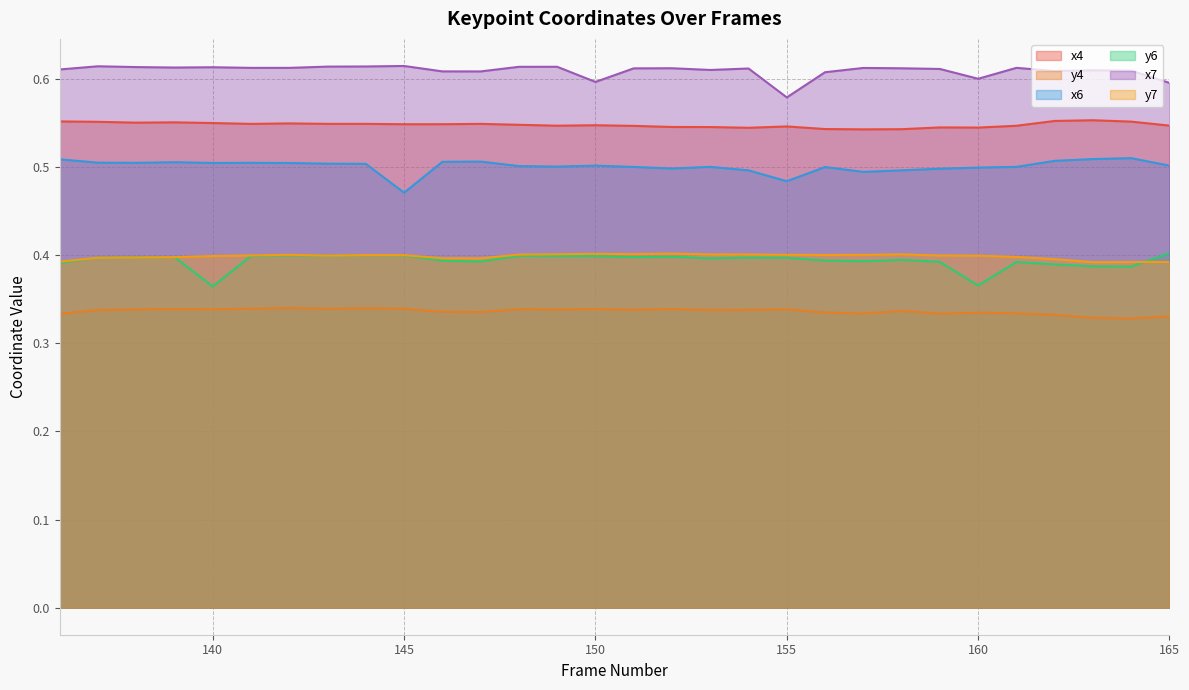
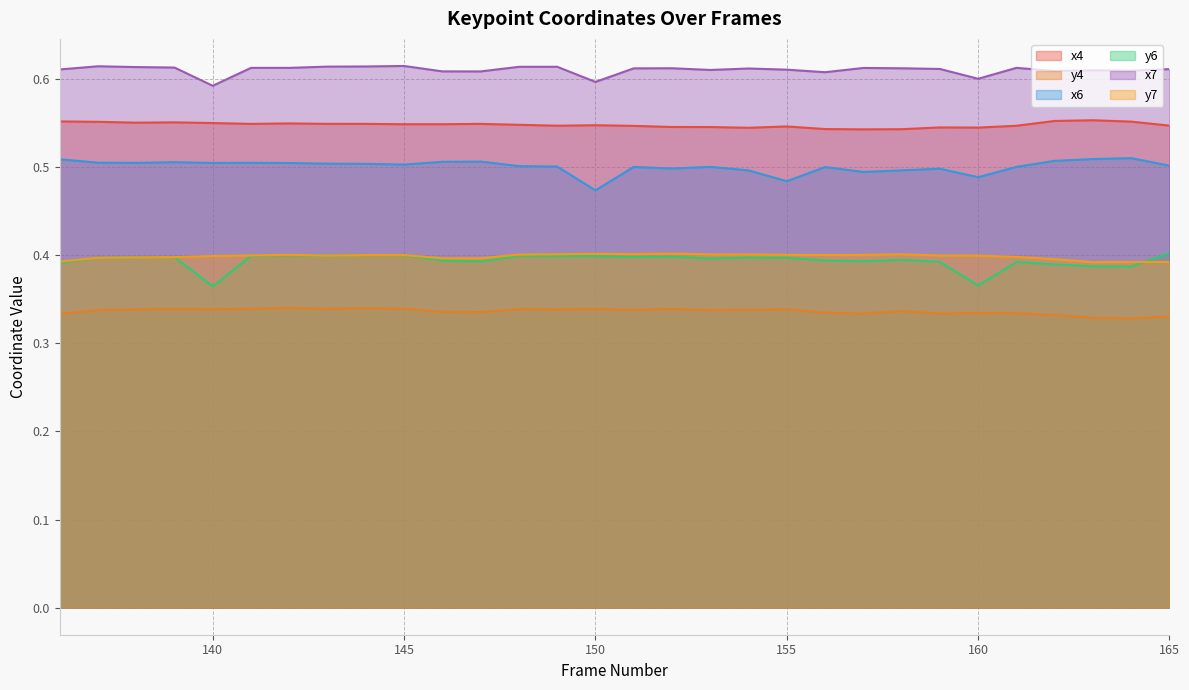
x7, 140: 0.61 -> 0.59
x6, 145: 0.47 -> 0.50
x6, 150: 0.50 -> 0.47
x7, 155: 0.58 -> 0.61
x6, 160: 0.50 -> 0.49
x7, 165: 0.60 -> 0.61
